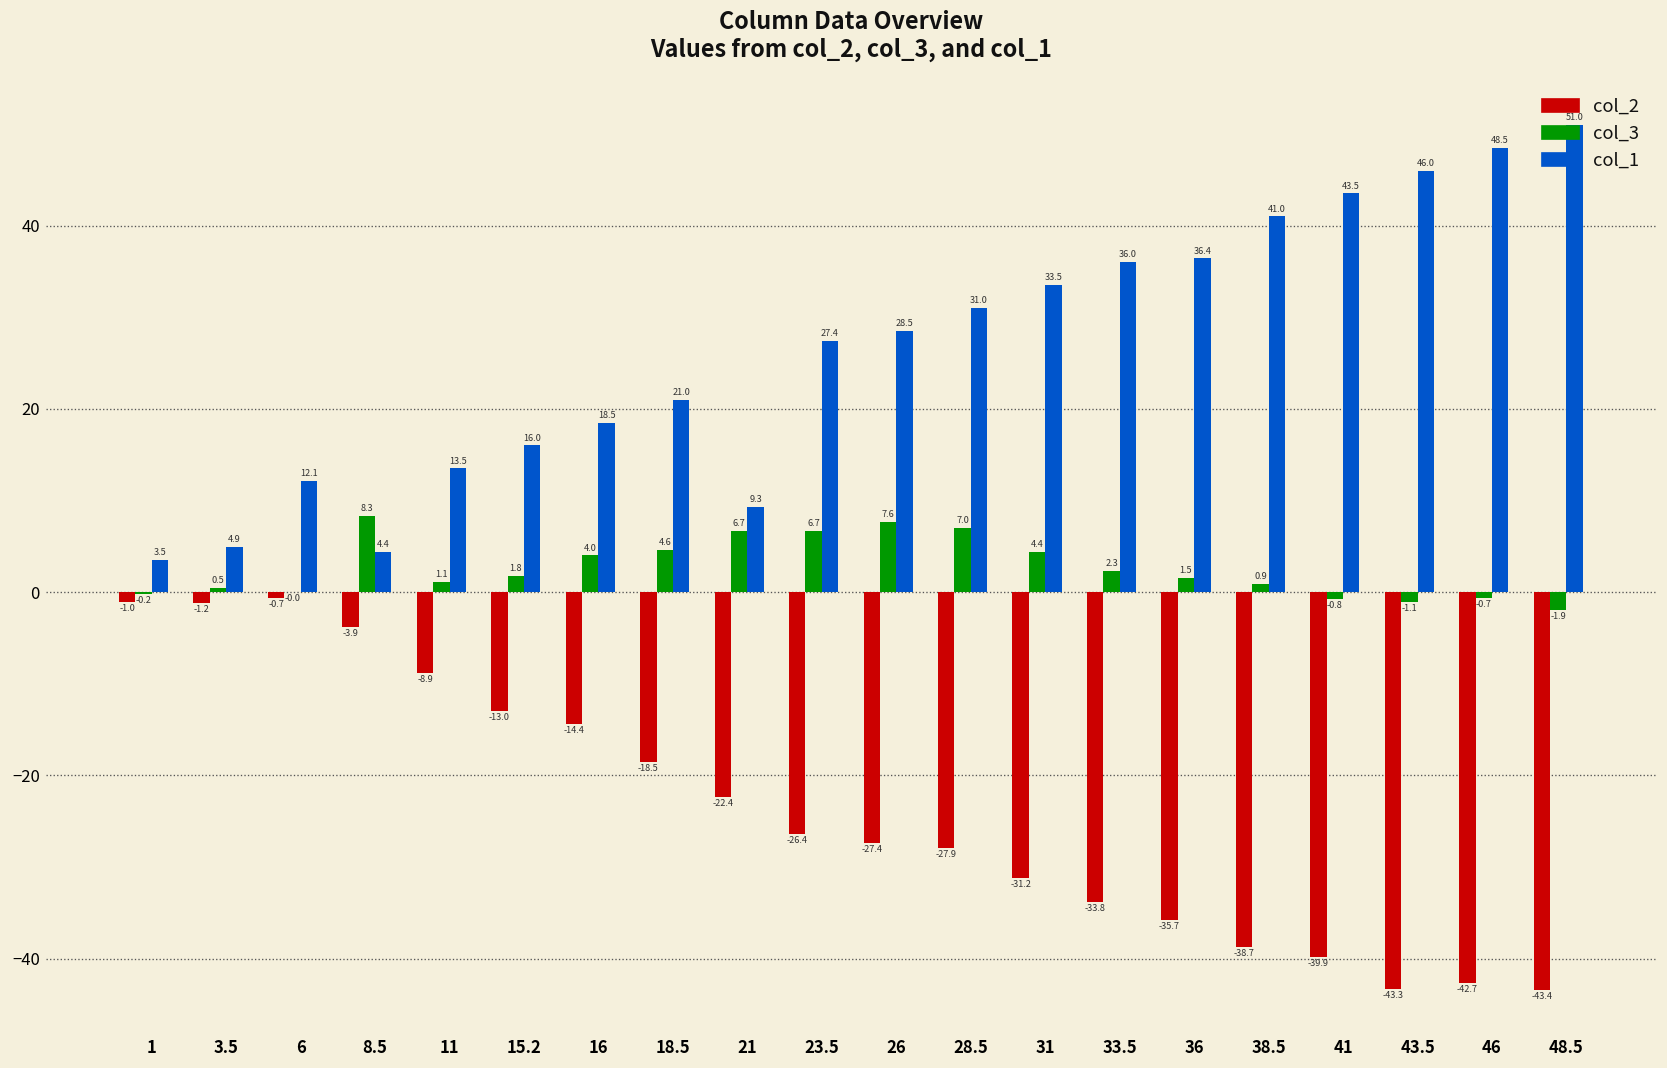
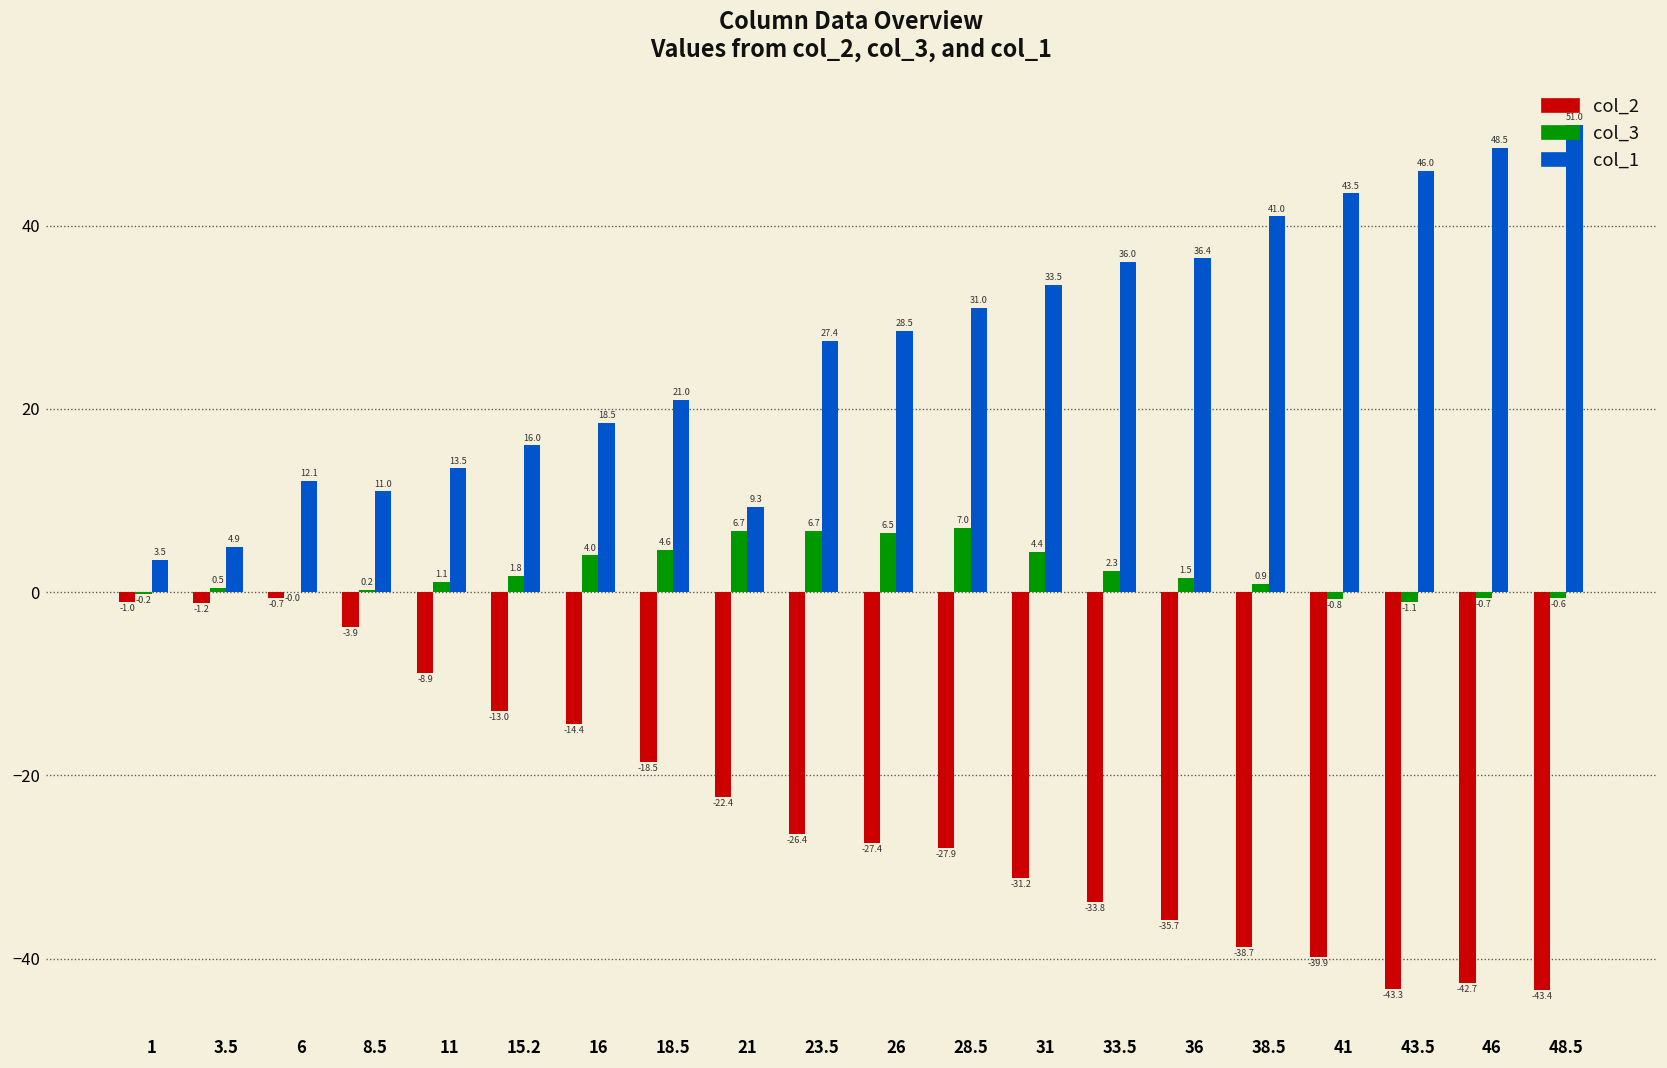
col_3, 8.5: 8.3 -> 0.2
col_1, 8.5: 4.4 -> 11.0
col_3, 26: 7.6 -> 6.5
col_3, 48.5: -1.9 -> -0.6
